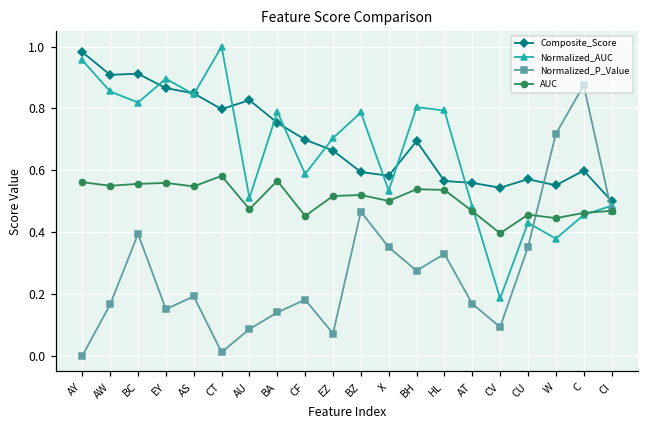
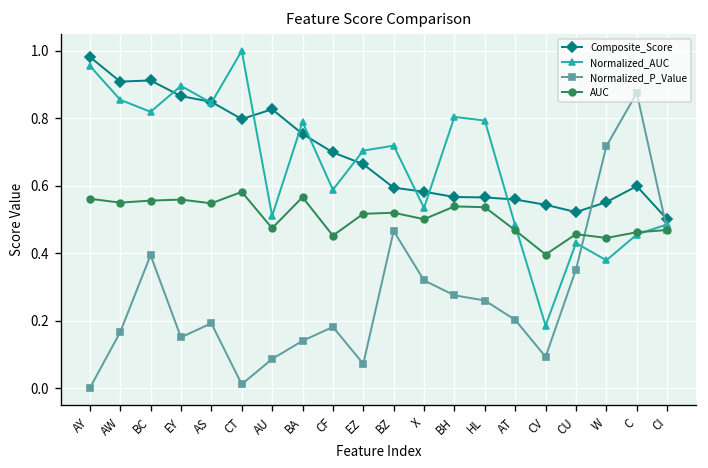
Normalized_AUC, BZ: 0.79 -> 0.72
Normalized_P_Value, X: 0.35 -> 0.32
Composite_Score, BH: 0.69 -> 0.57
Normalized_P_Value, HL: 0.33 -> 0.26
Normalized_P_Value, AT: 0.17 -> 0.20
Composite_Score, CU: 0.57 -> 0.52
